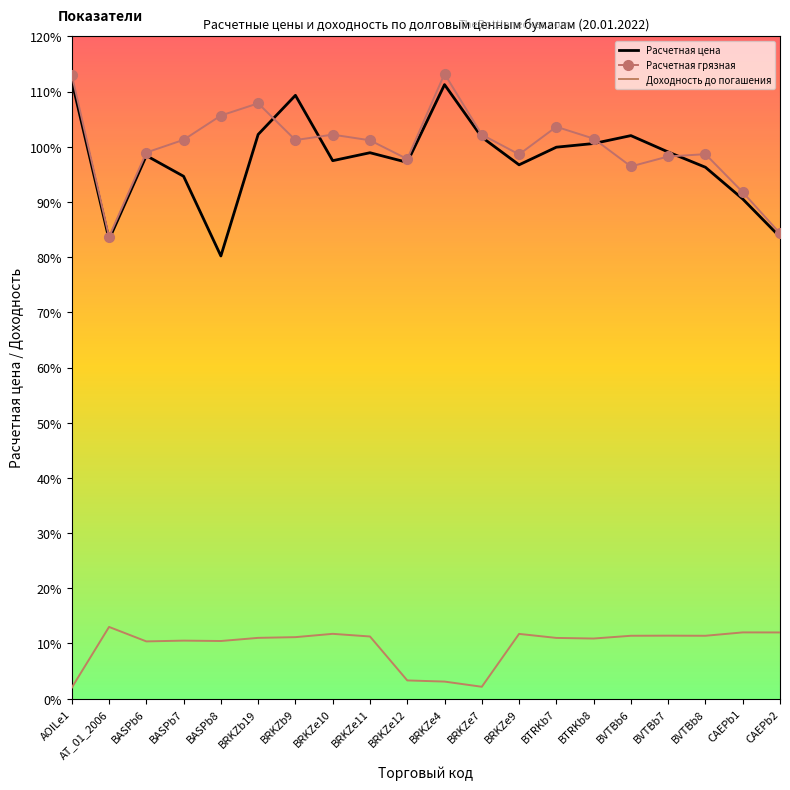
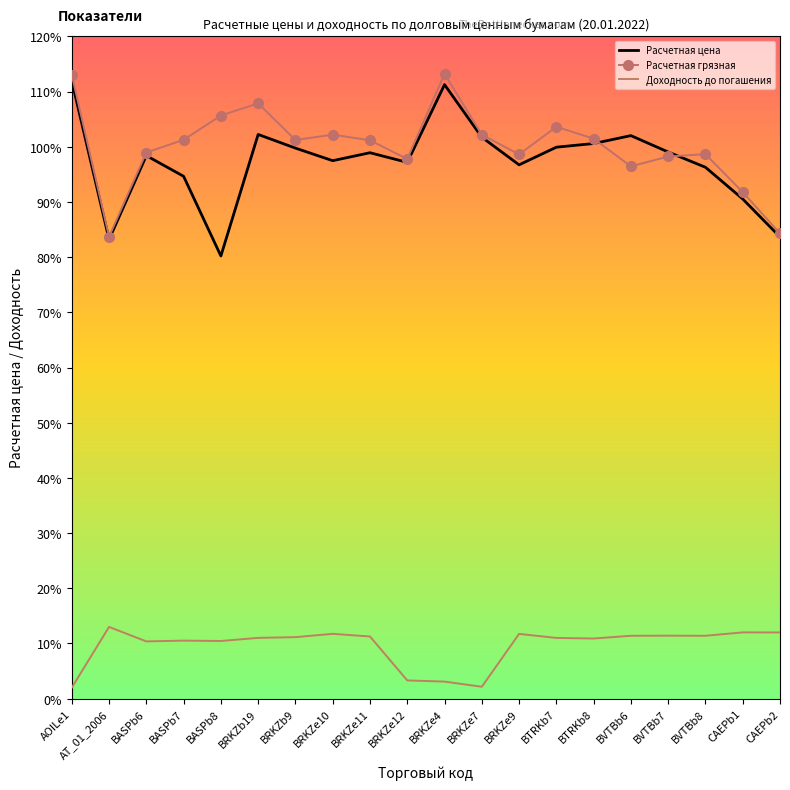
Расчетная цена, BRKZb9: 109% -> 100%
